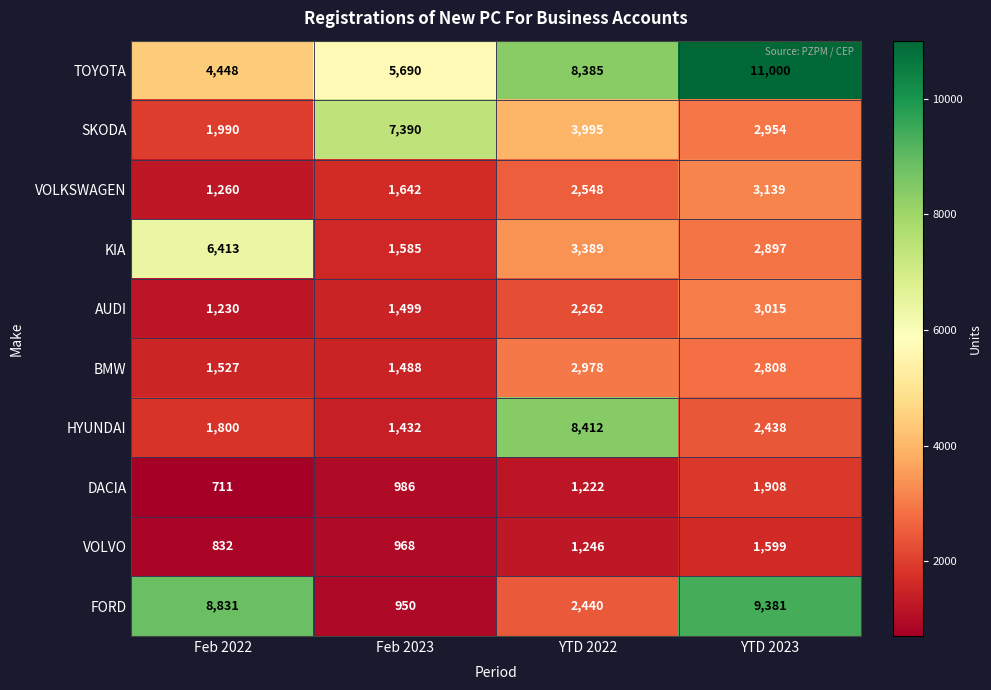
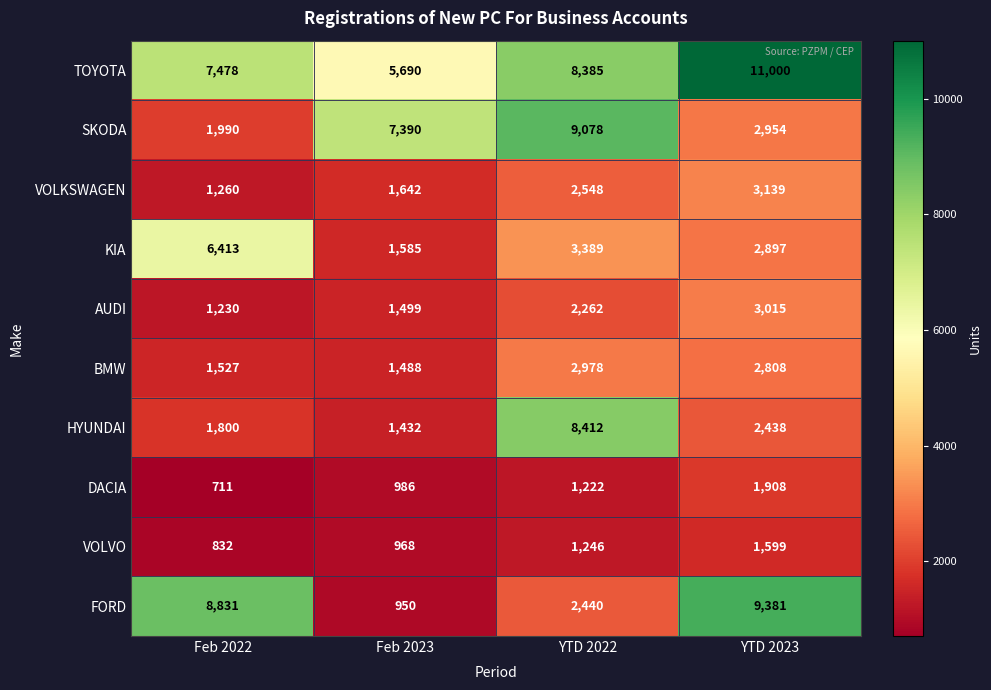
TOYOTA, Feb 2022: 4,448 -> 7,478
SKODA, YTD 2022: 3,995 -> 9,078
